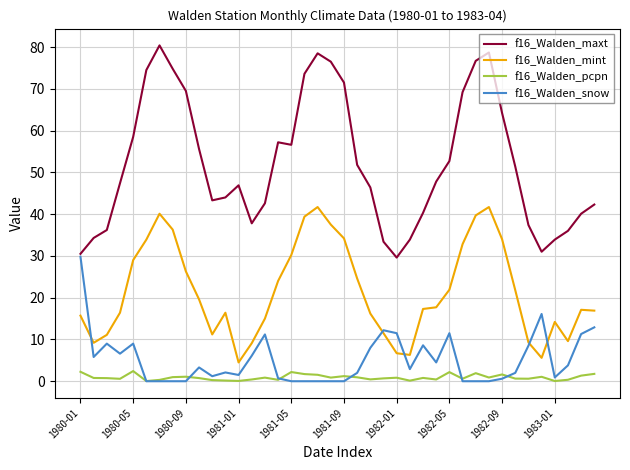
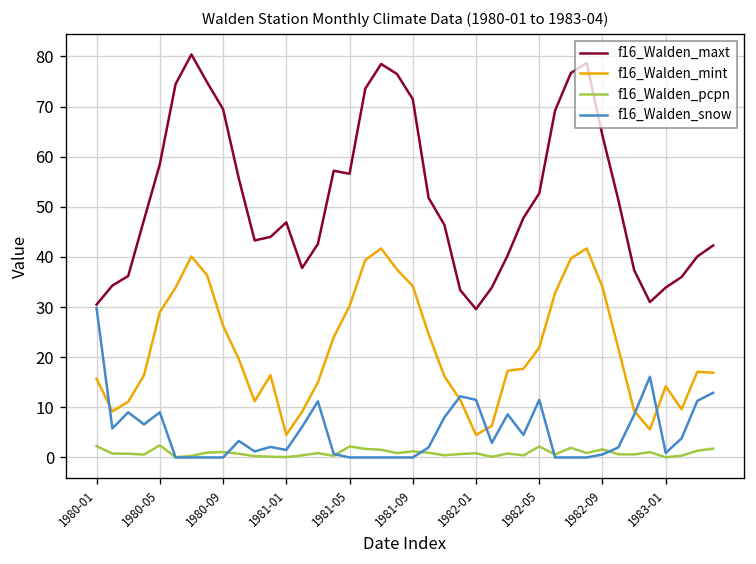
f16_Walden_mint, 1982-01: 7 -> 5
